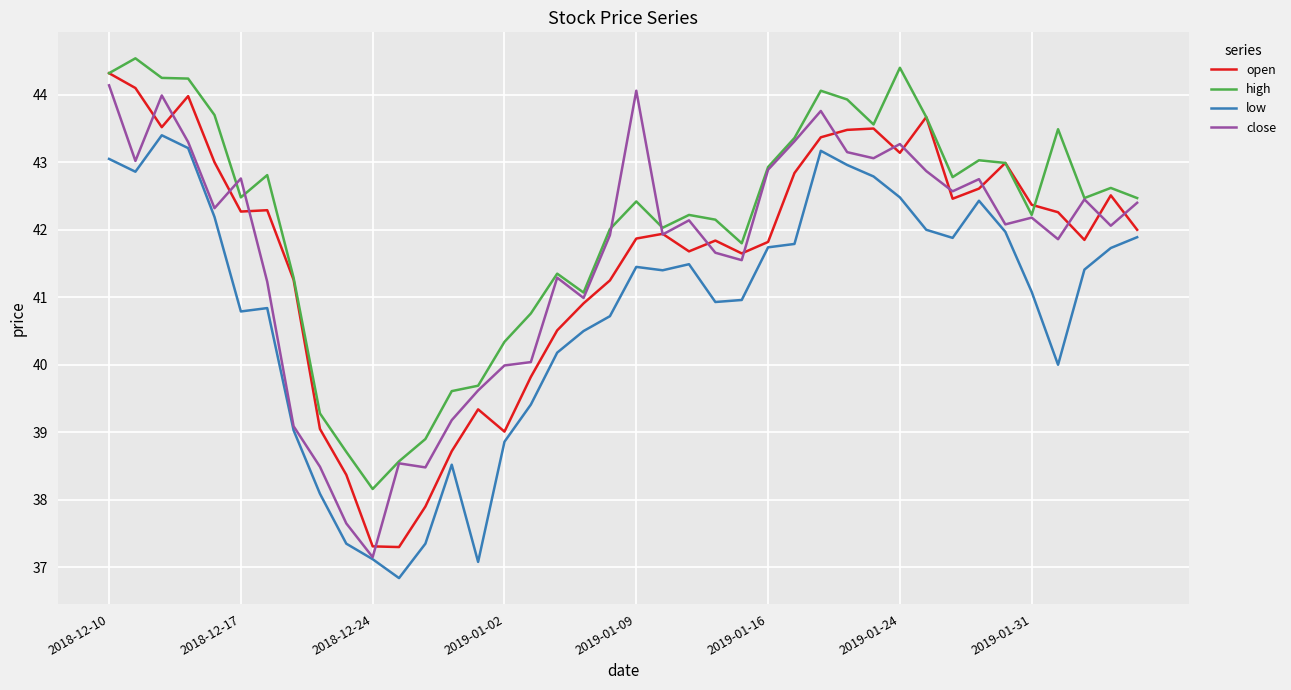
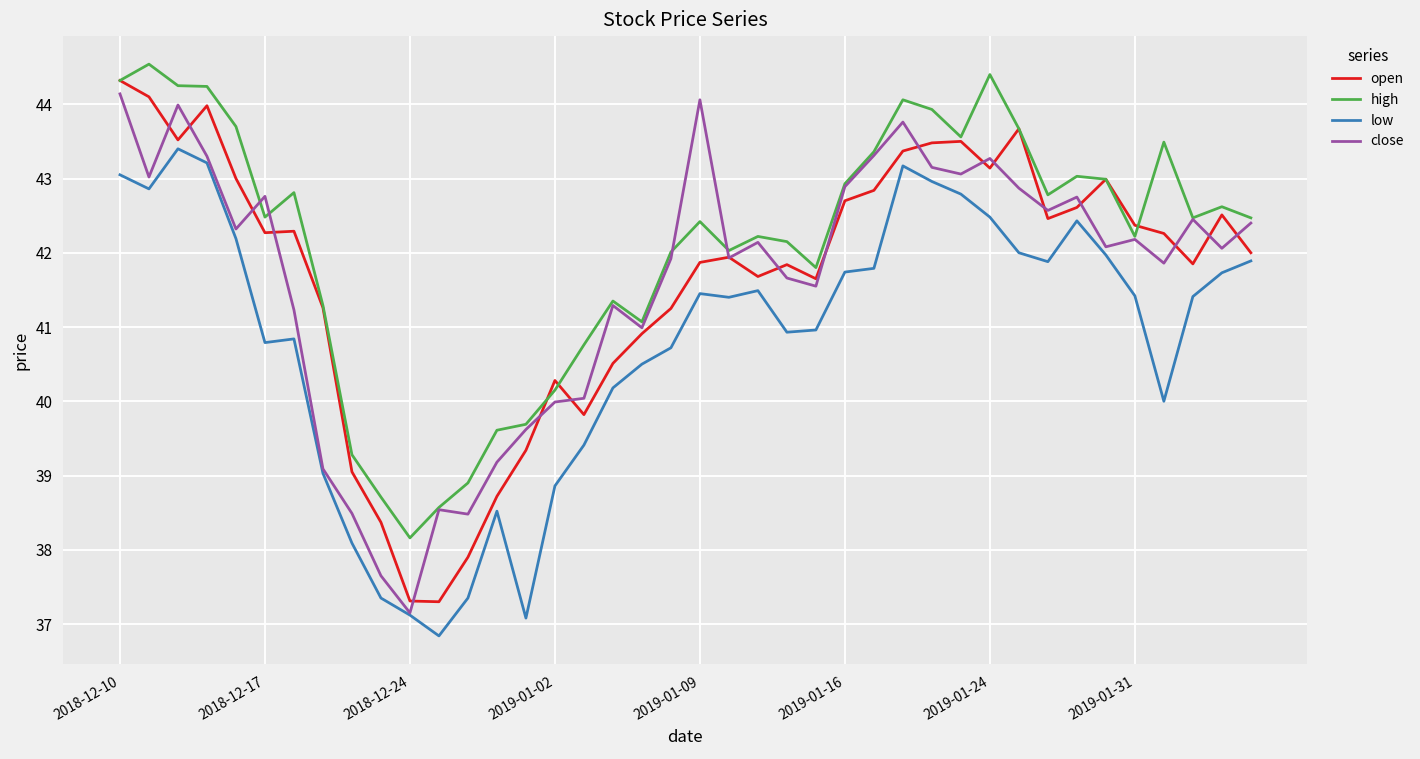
open, 2019-01-02: 39.0 -> 40.3
high, 2019-01-02: 40.3 -> 40.2
open, 2019-01-16: 41.8 -> 42.7
low, 2019-01-31: 41.1 -> 41.4
